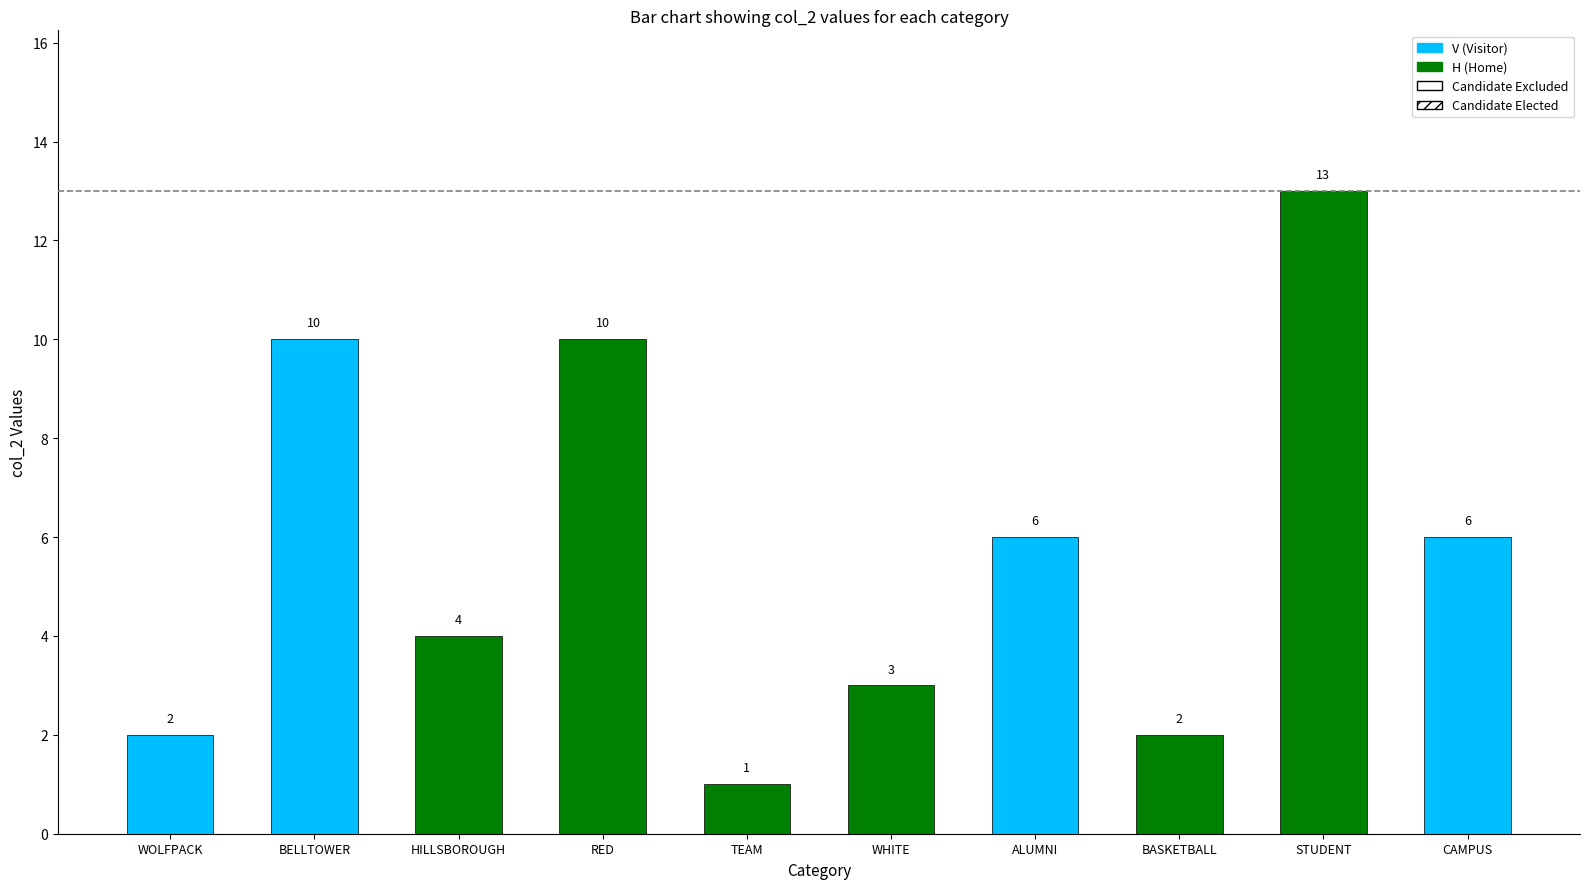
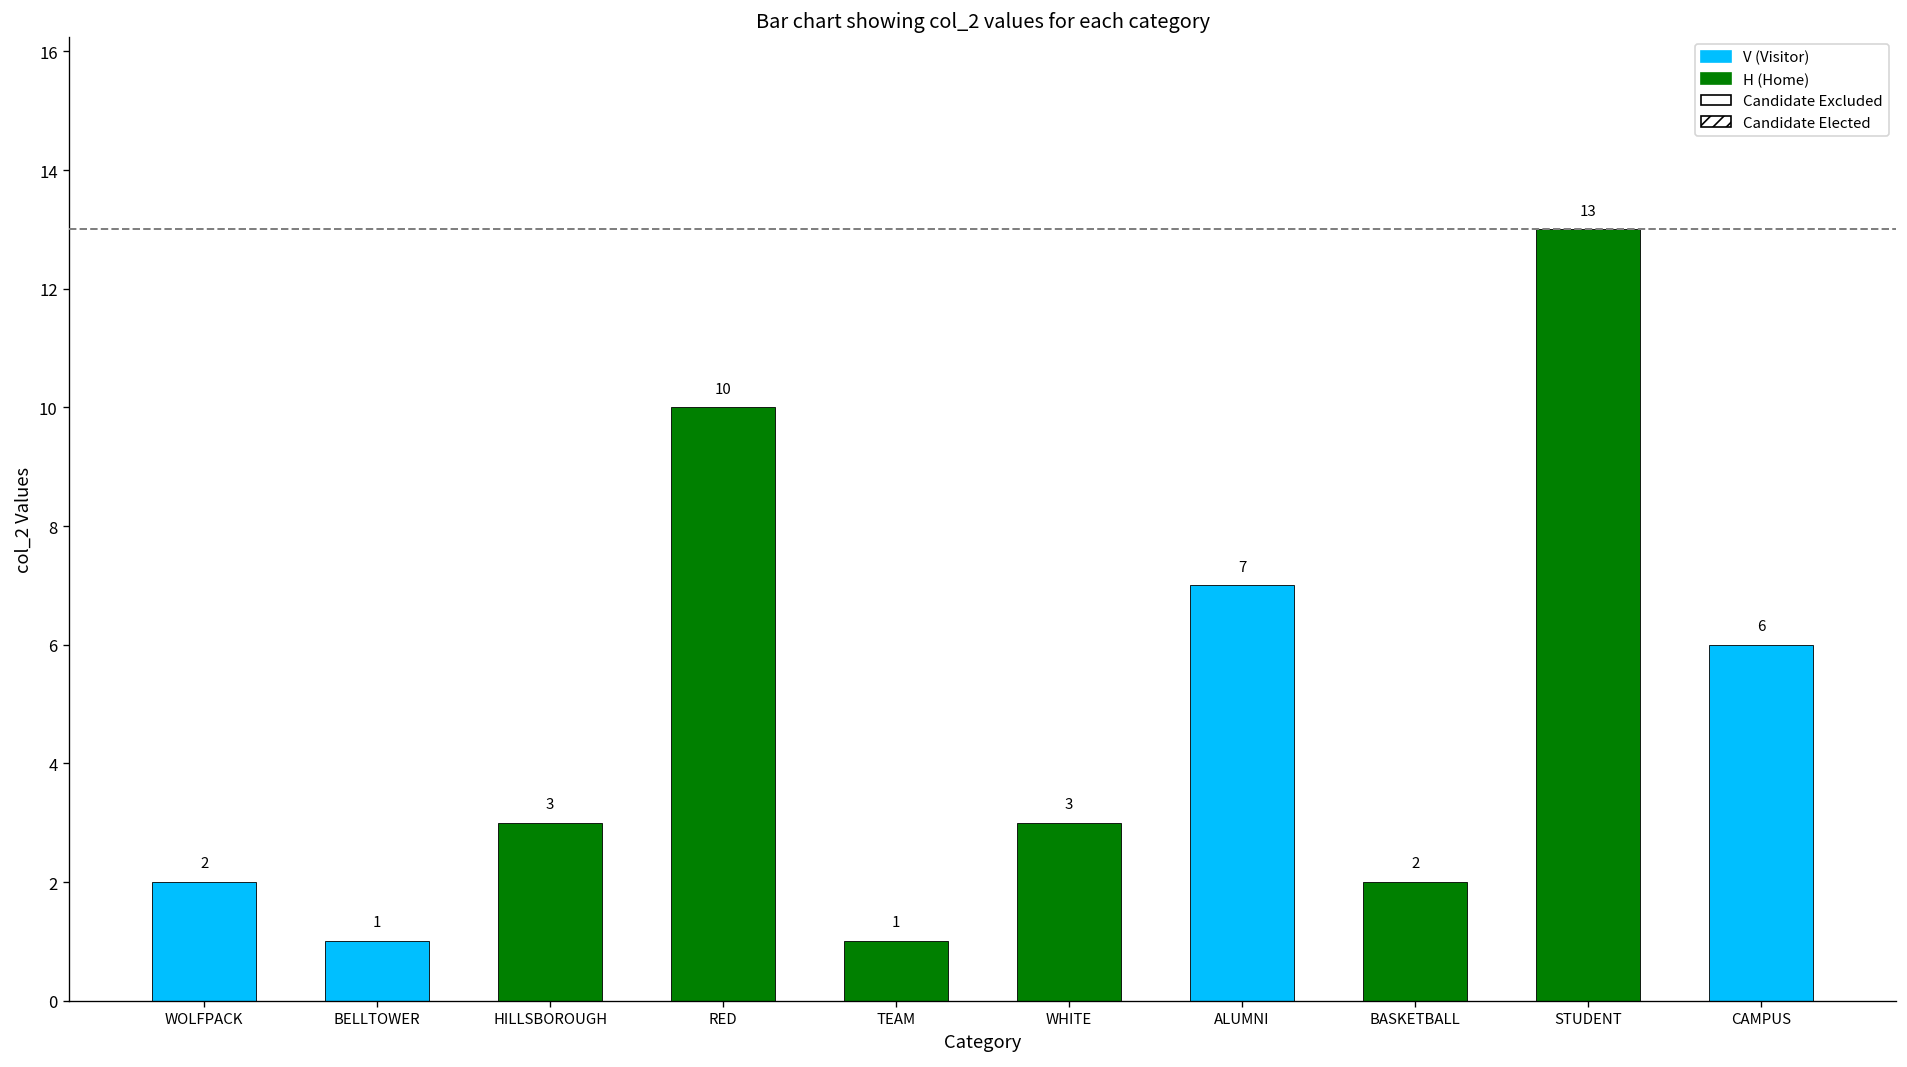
BELLTOWER: 10 -> 1
HILLSBOROUGH: 4 -> 3
ALUMNI: 6 -> 7
